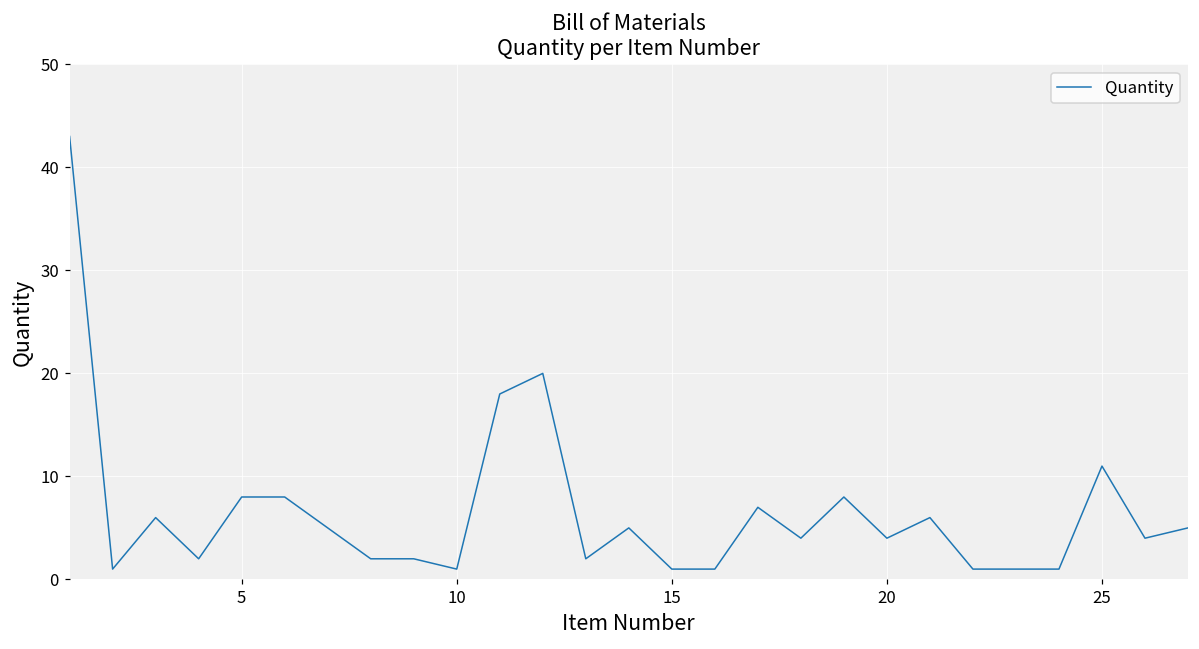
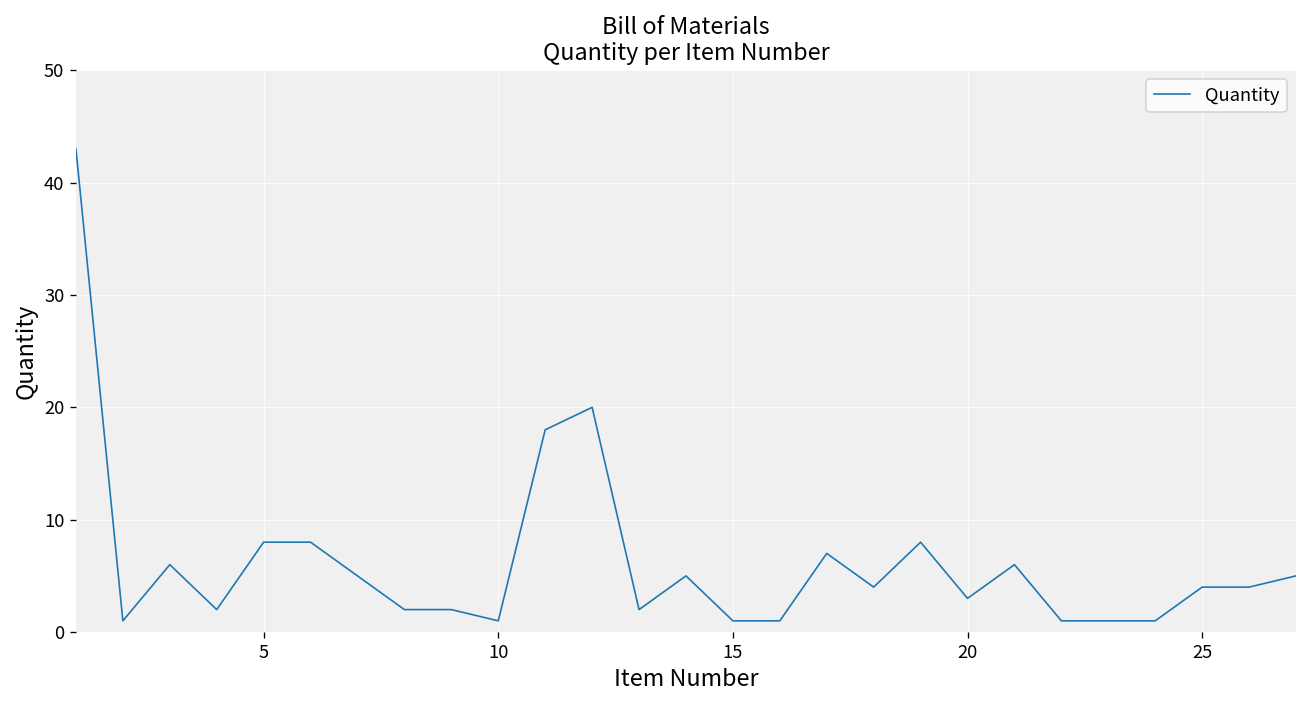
20: 4 -> 3
25: 11 -> 4
